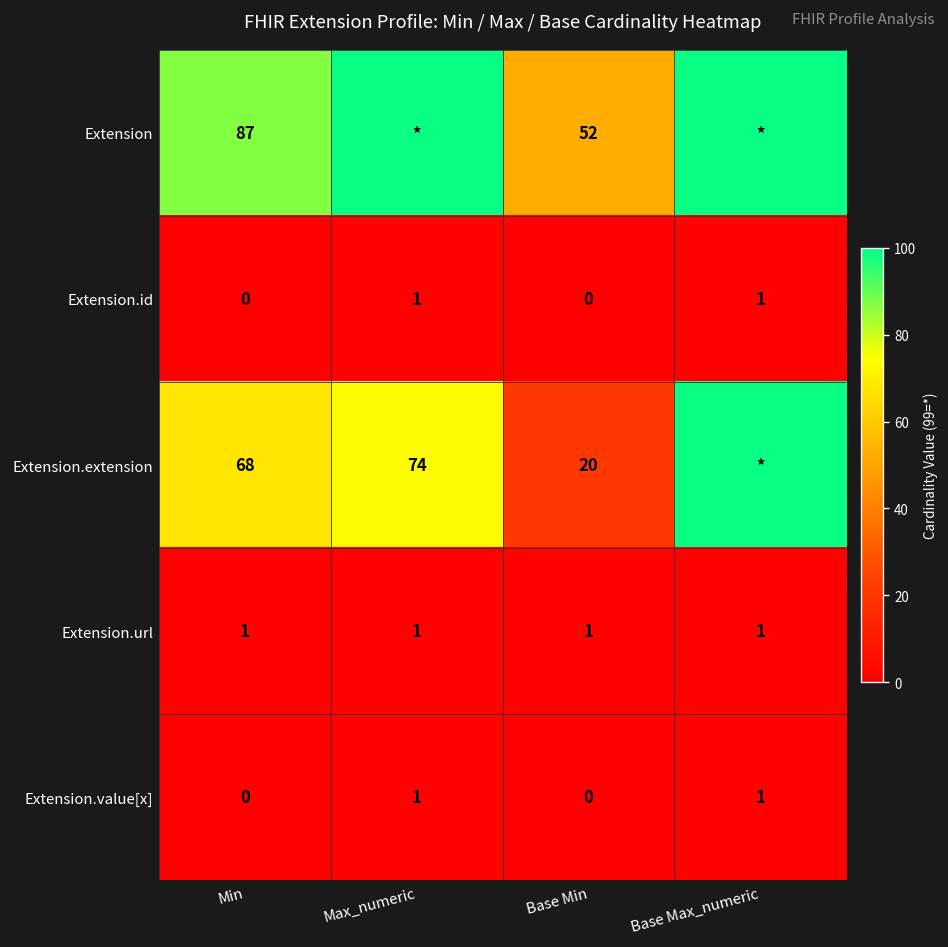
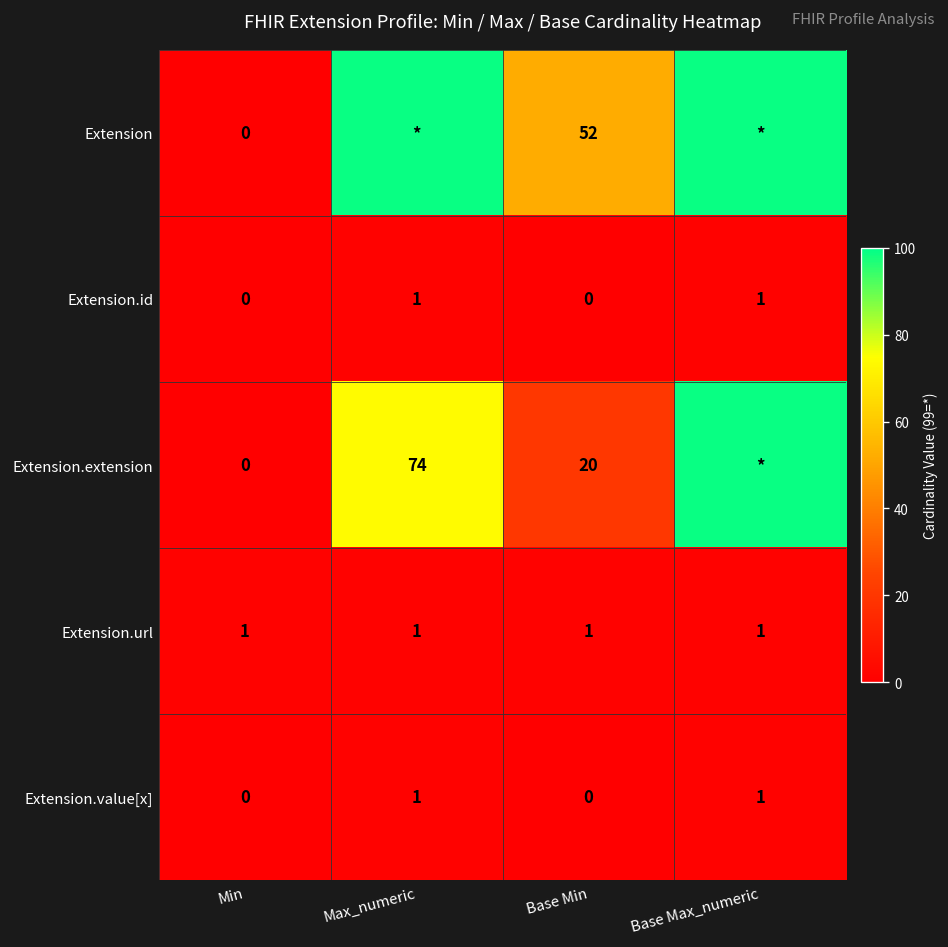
Extension, Min: 87 -> 0
Extension.extension, Min: 68 -> 0
